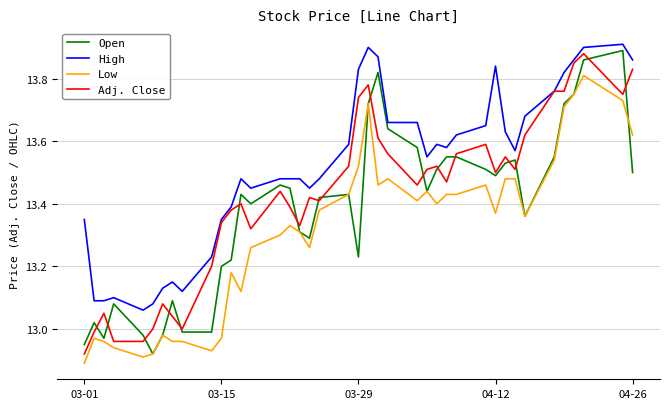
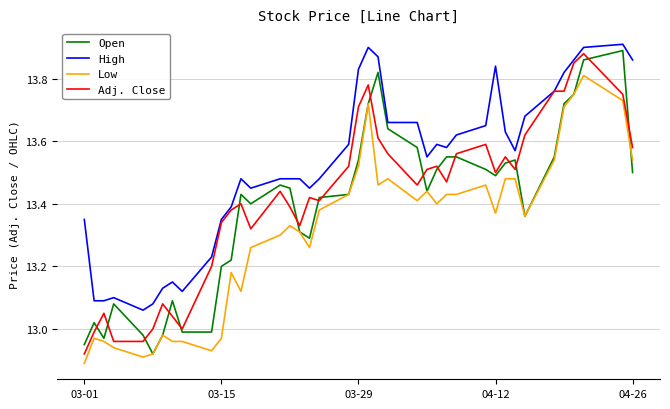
Open, 03-29: 13.23 -> 13.54
Adj. Close, 03-29: 13.74 -> 13.71
Low, 04-26: 13.62 -> 13.54
Adj. Close, 04-26: 13.83 -> 13.58
